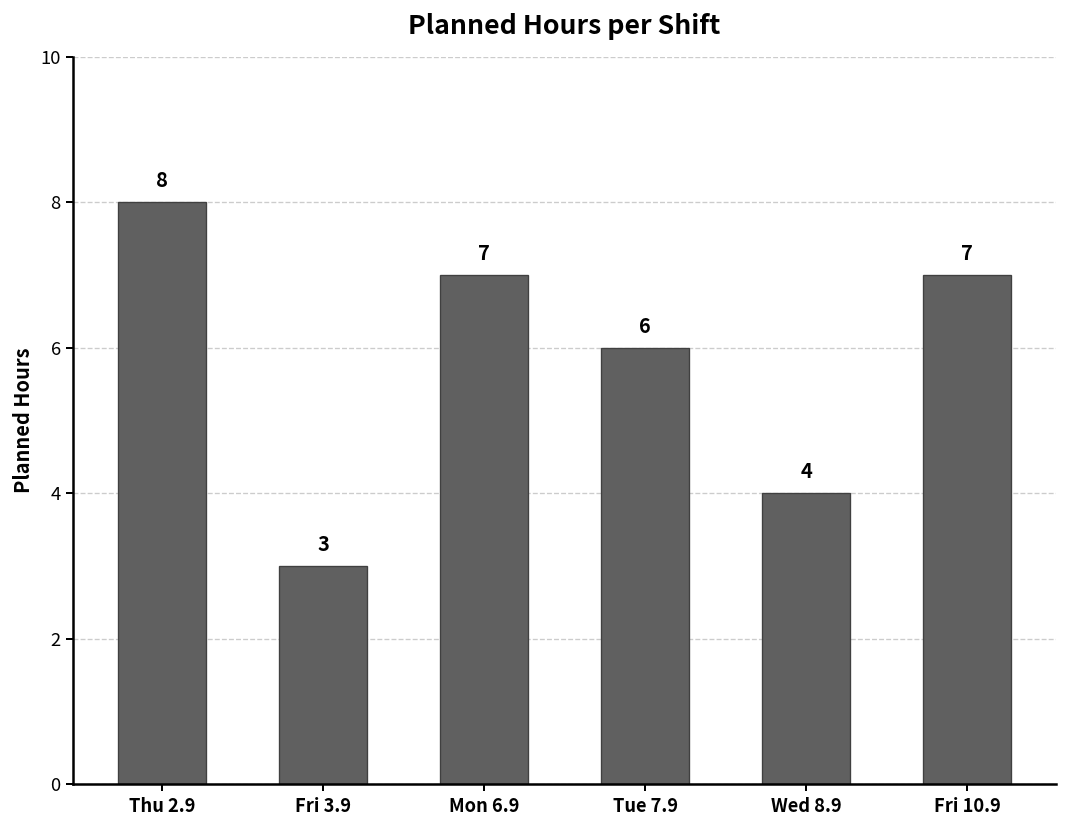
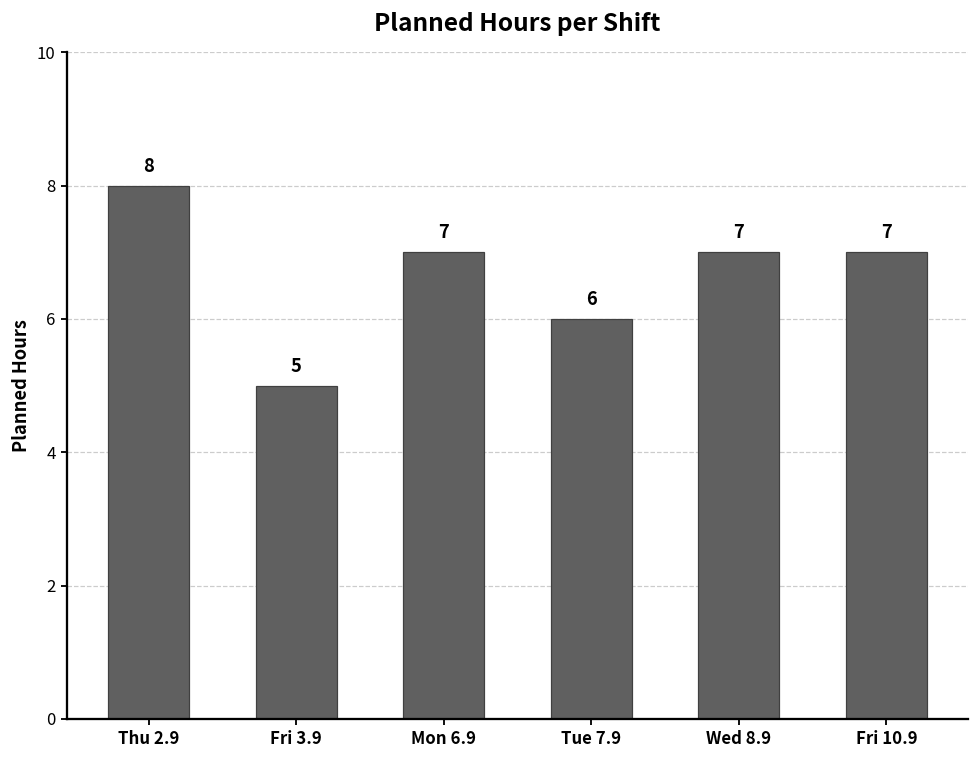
Fri 3.9: 3 -> 5
Wed 8.9: 4 -> 7
